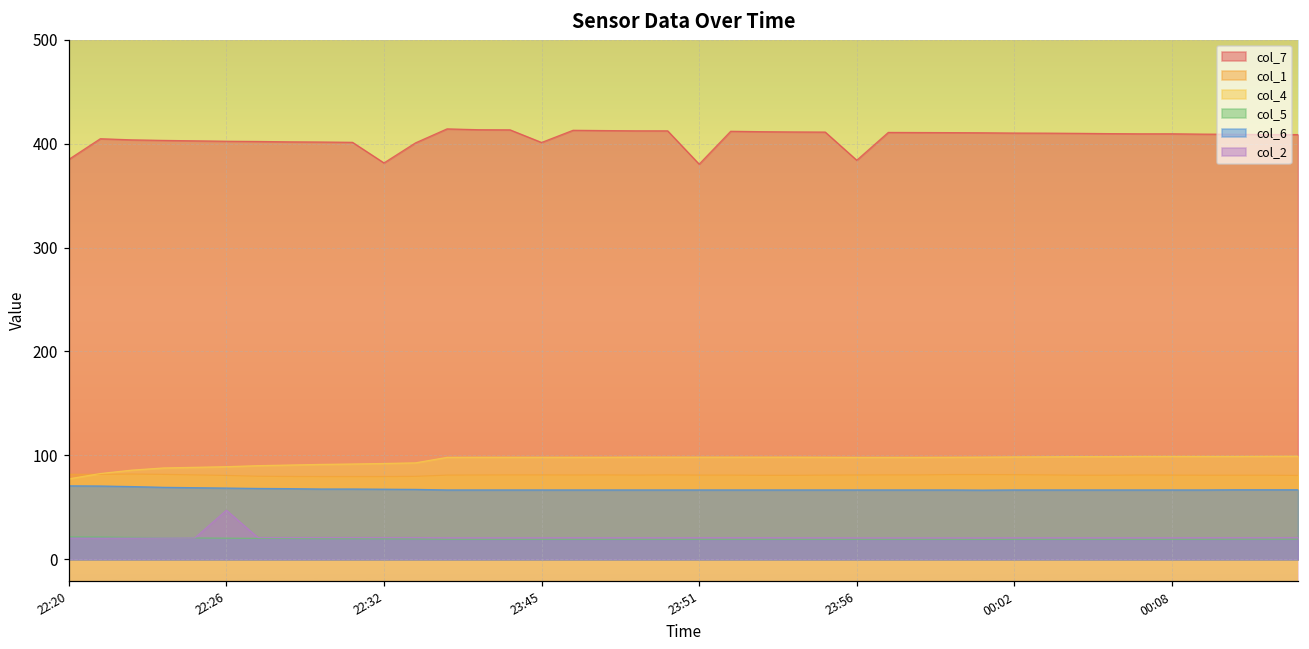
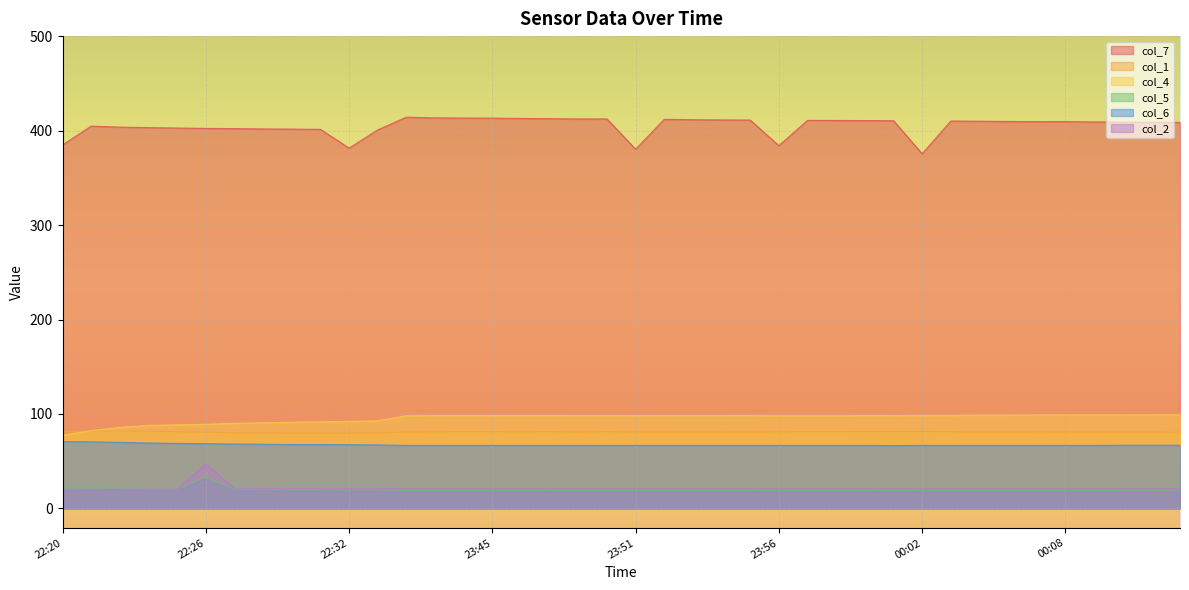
col_5, 22:26: 20 -> 30
col_7, 23:45: 400 -> 410
col_7, 00:02: 410 -> 380
